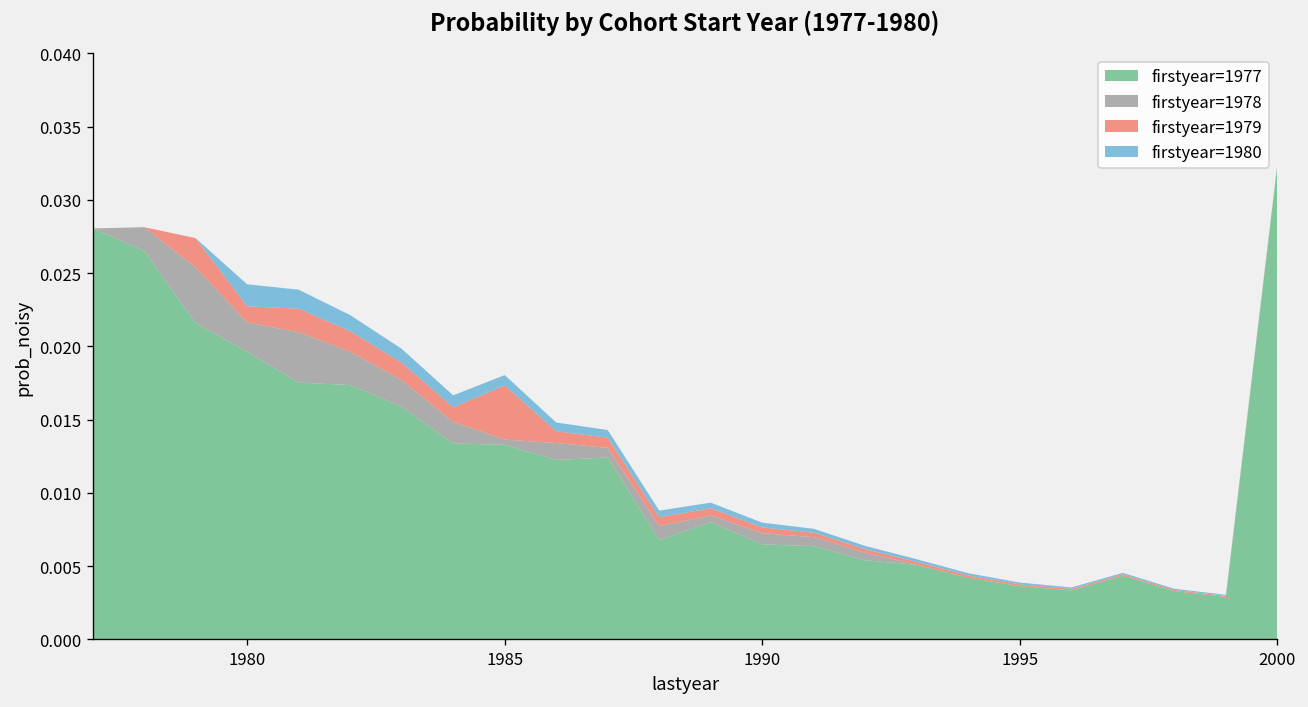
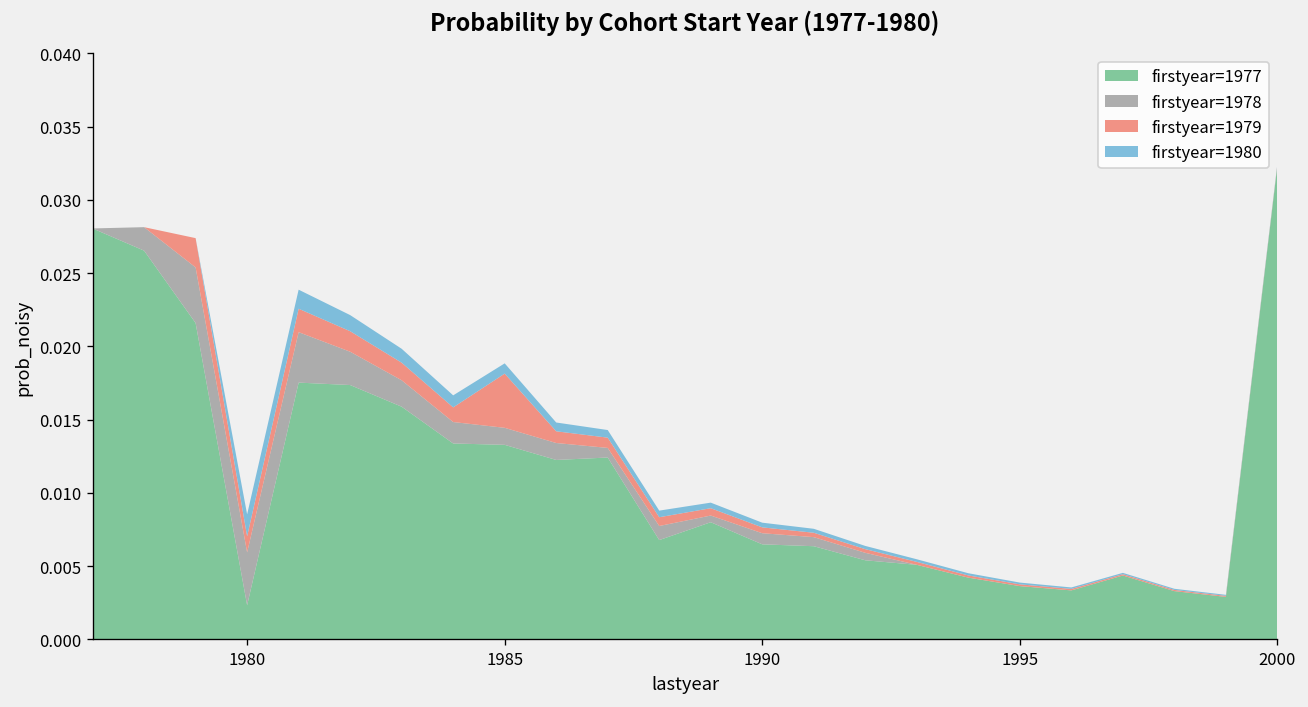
firstyear=1977, 1980: 0.0196 -> 0.0023
firstyear=1978, 1980: 0.0020 -> 0.0036
firstyear=1978, 1985: 0.0004 -> 0.0012
